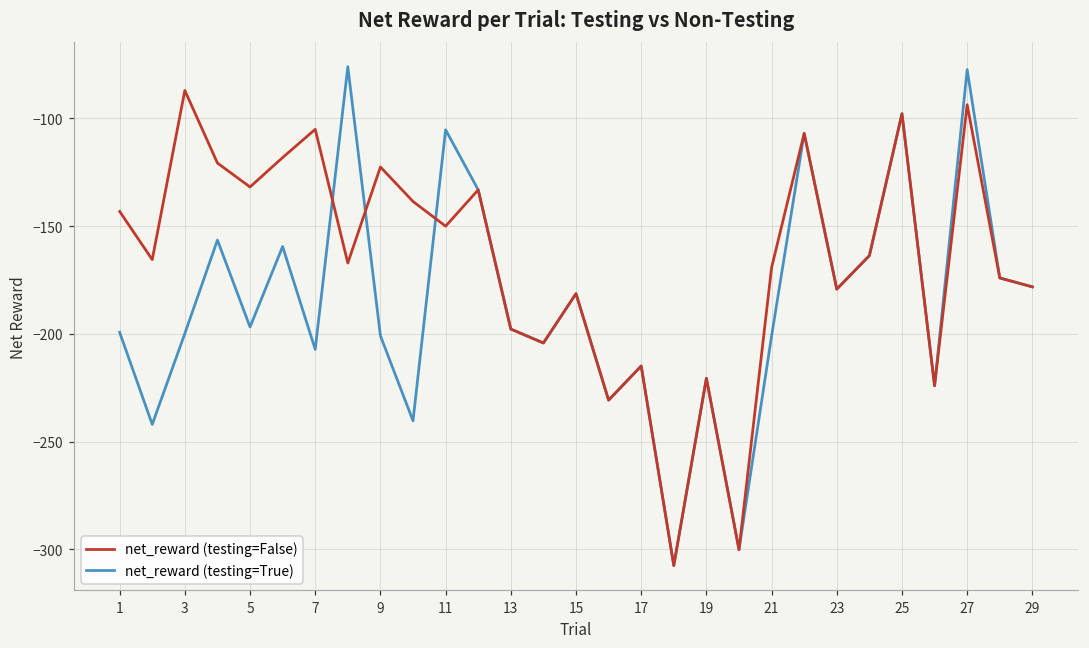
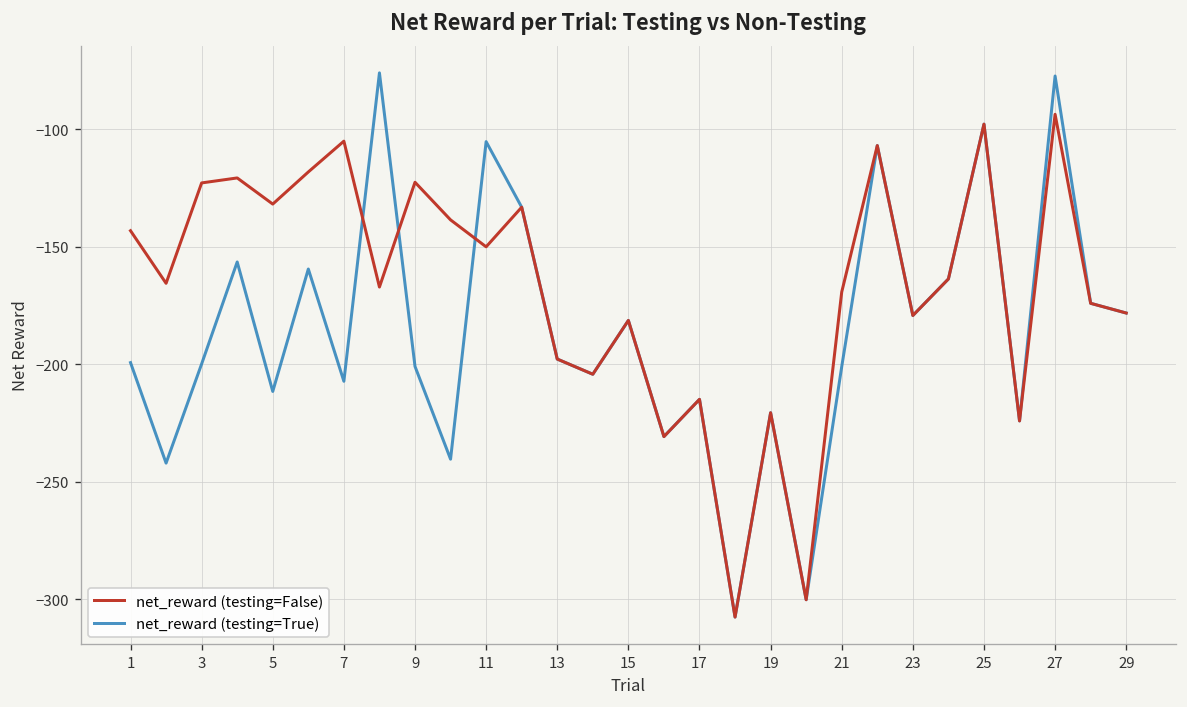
net_reward (testing=False), 3: -87 -> -123
net_reward (testing=True), 5: -197 -> -212
